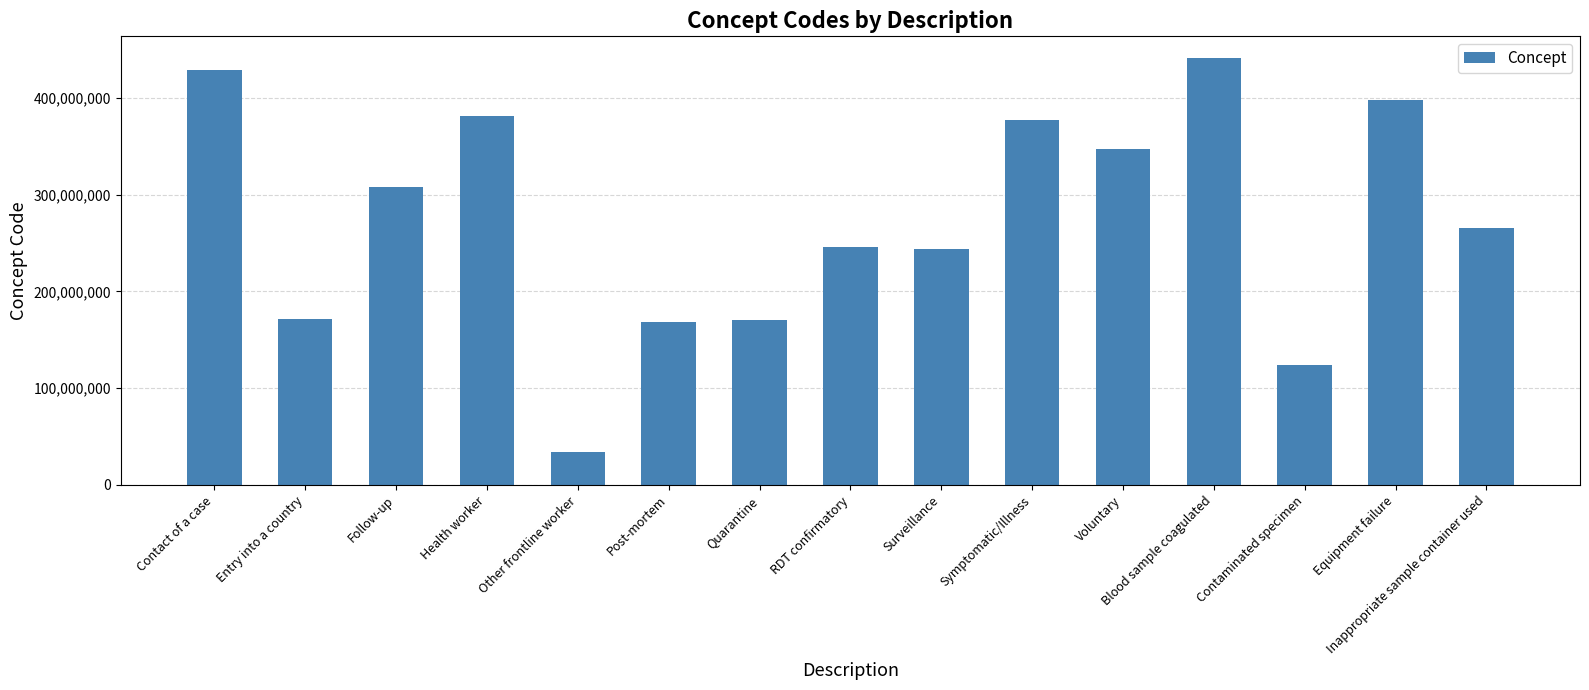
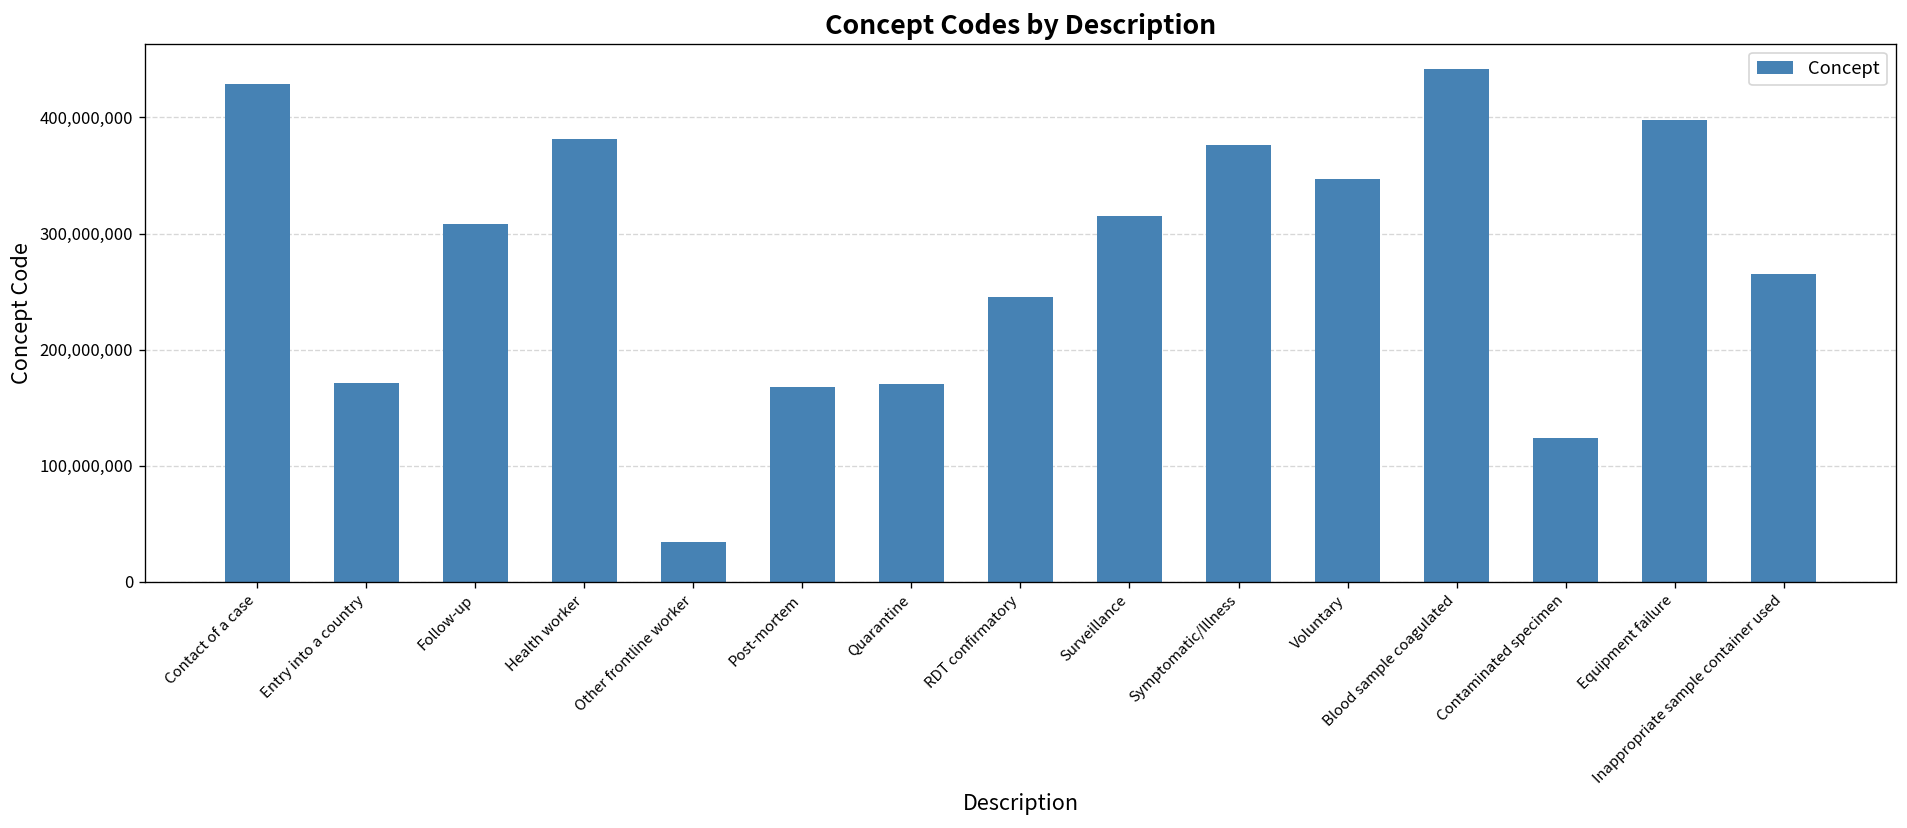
Surveillance: 240,000,000 -> 310,000,000
